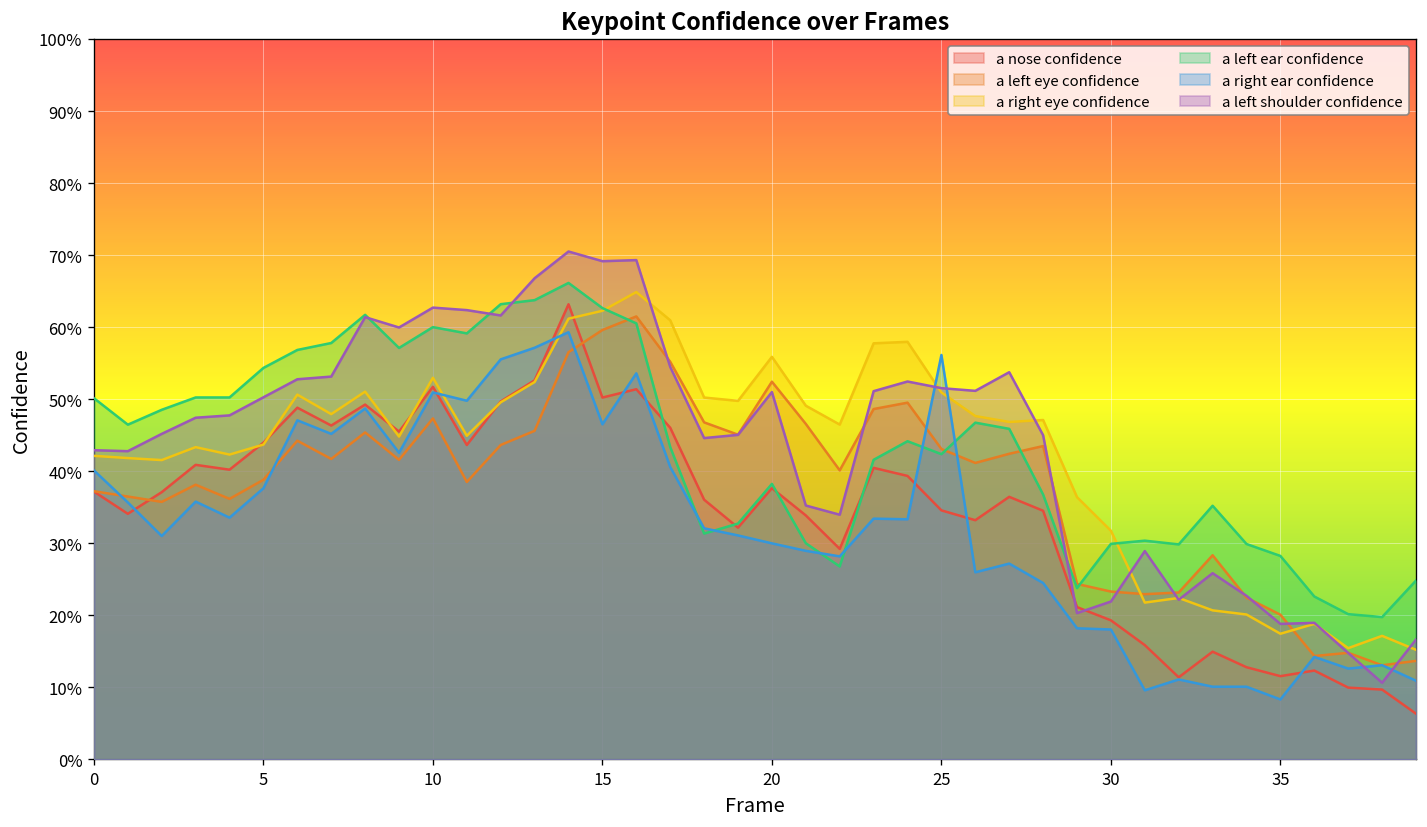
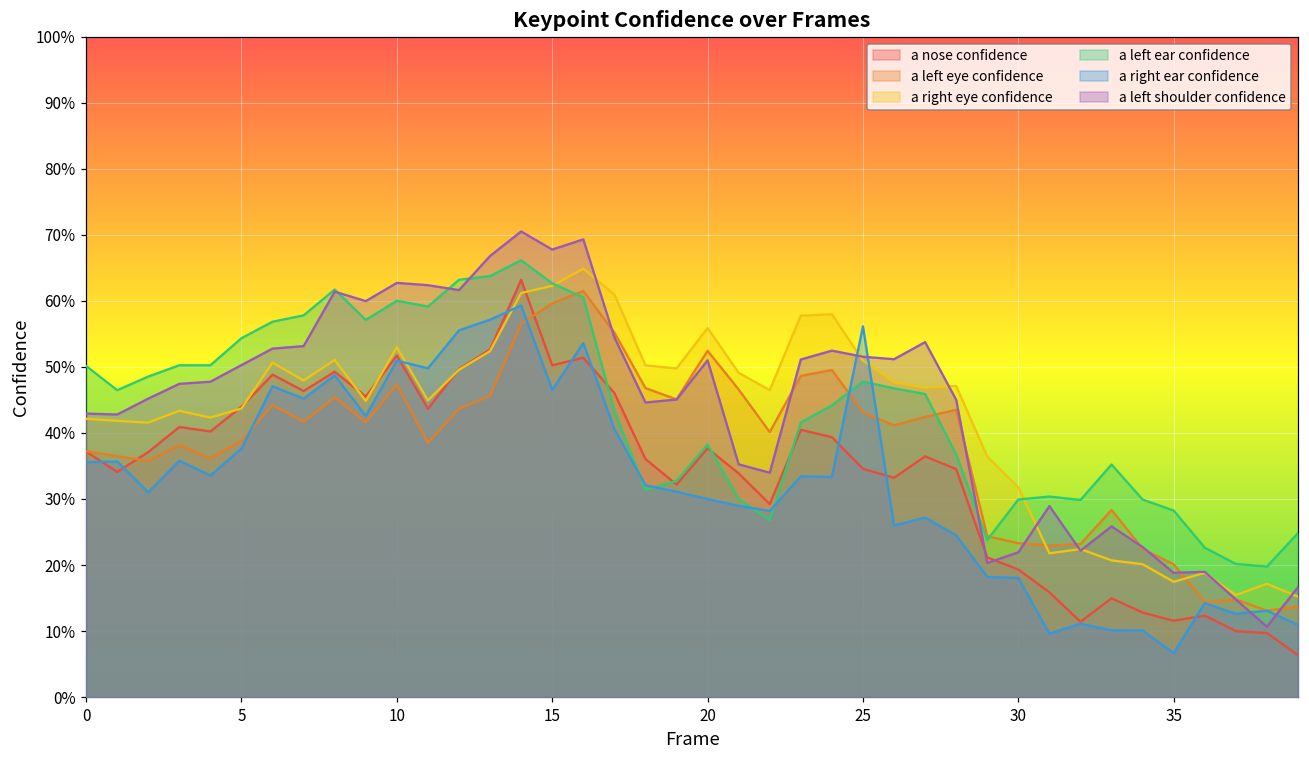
a right ear confidence, 0: 40% -> 36%
a left shoulder confidence, 15: 69% -> 68%
a left ear confidence, 25: 42% -> 48%
a right ear confidence, 35: 8% -> 7%
